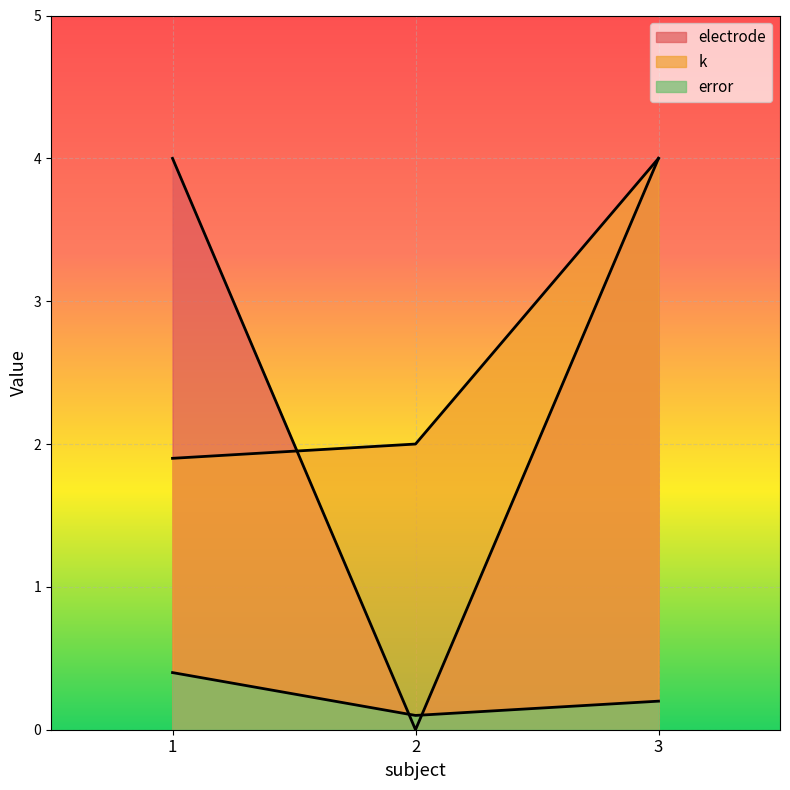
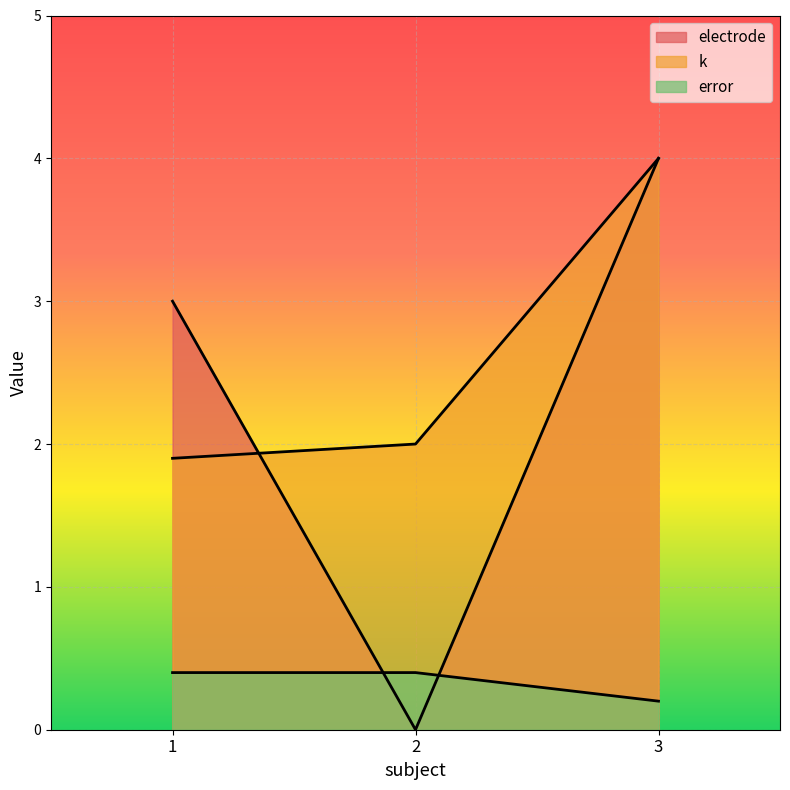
electrode, 1: 4 -> 3
error, 2: 0.1 -> 0.4
